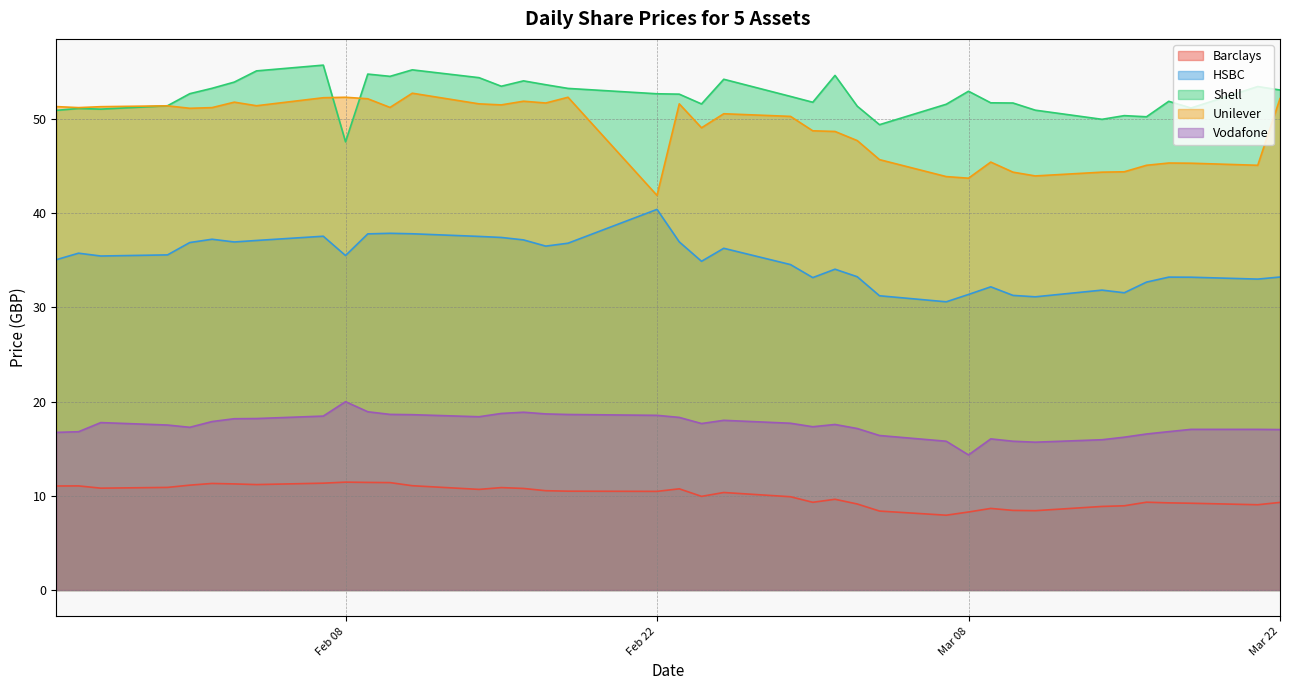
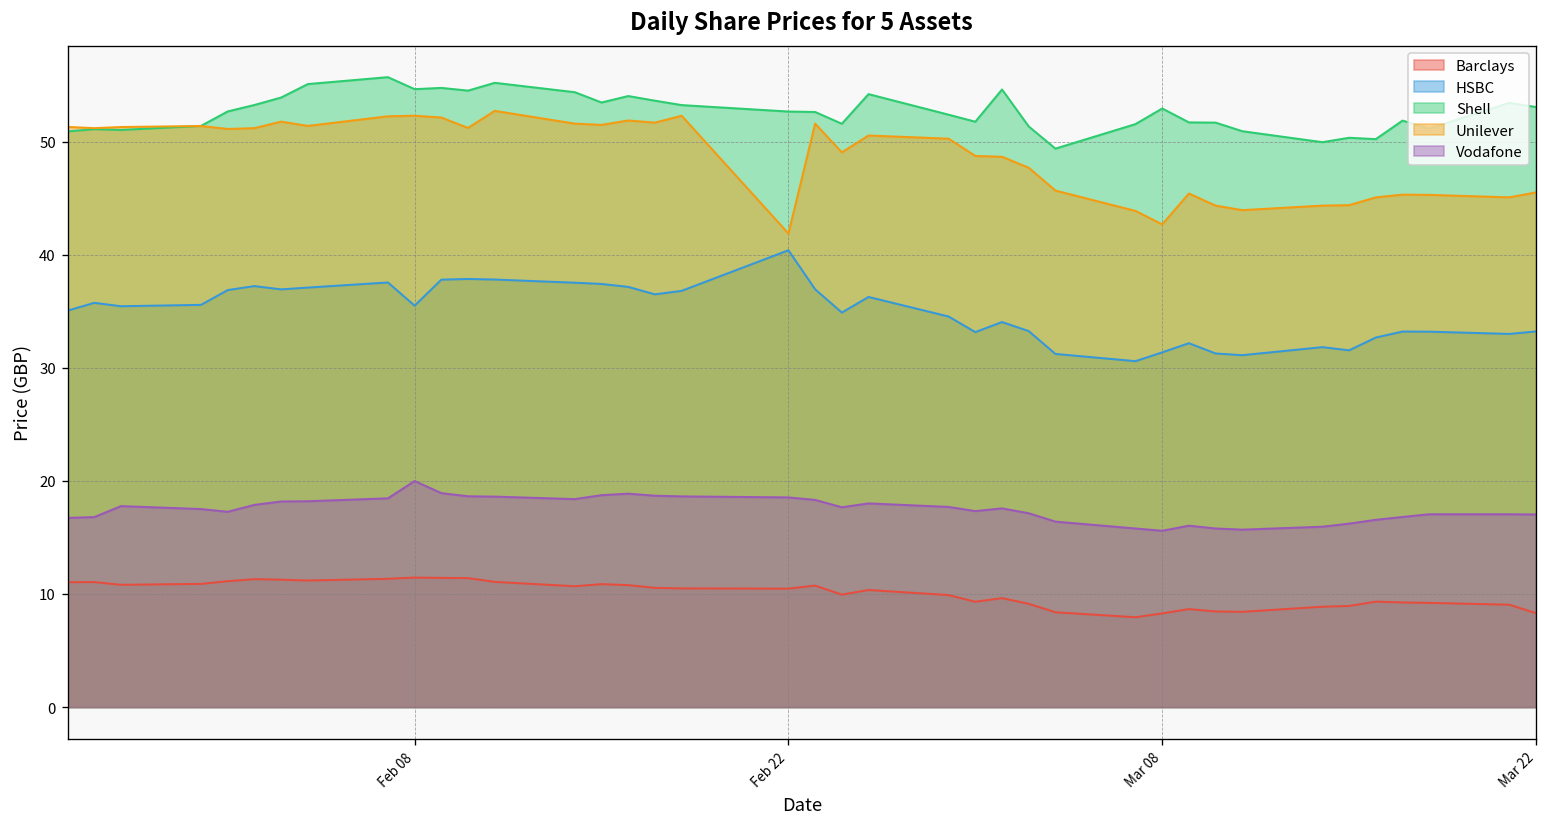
Shell, Feb 08: 48 -> 55
Unilever, Mar 08: 44 -> 43
Vodafone, Mar 08: 14 -> 16
Barclays, Mar 22: 9 -> 8
Unilever, Mar 22: 52 -> 46
